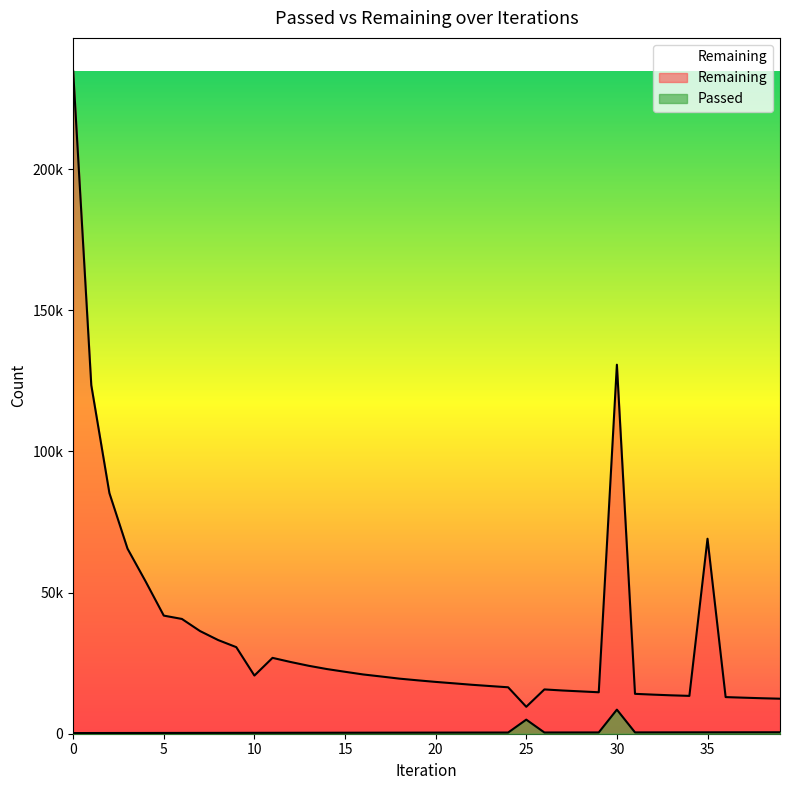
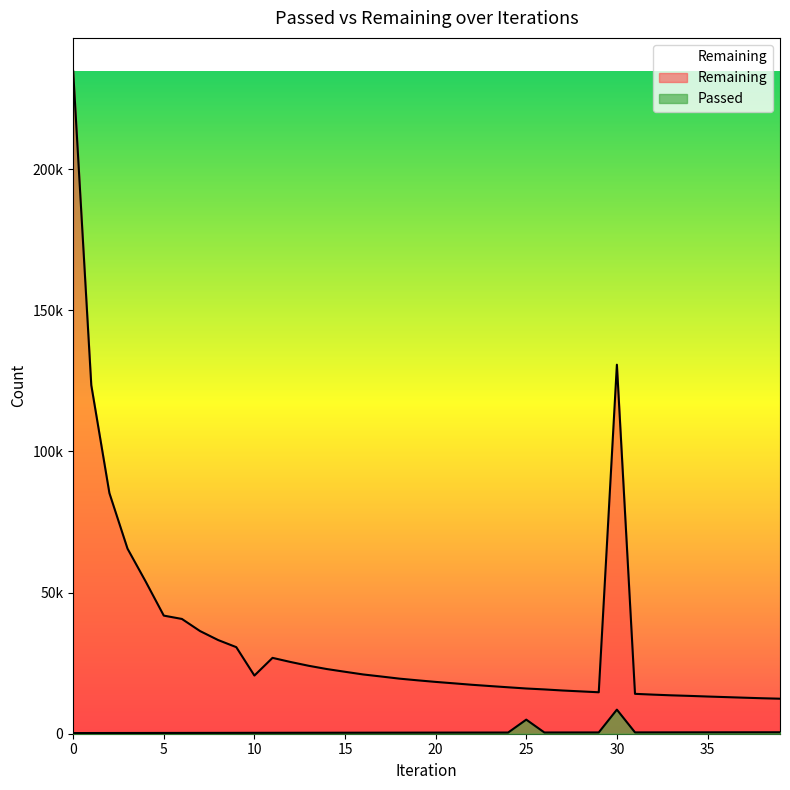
Remaining, 25: 10000 -> 16000
Remaining, 35: 69000 -> 13000
